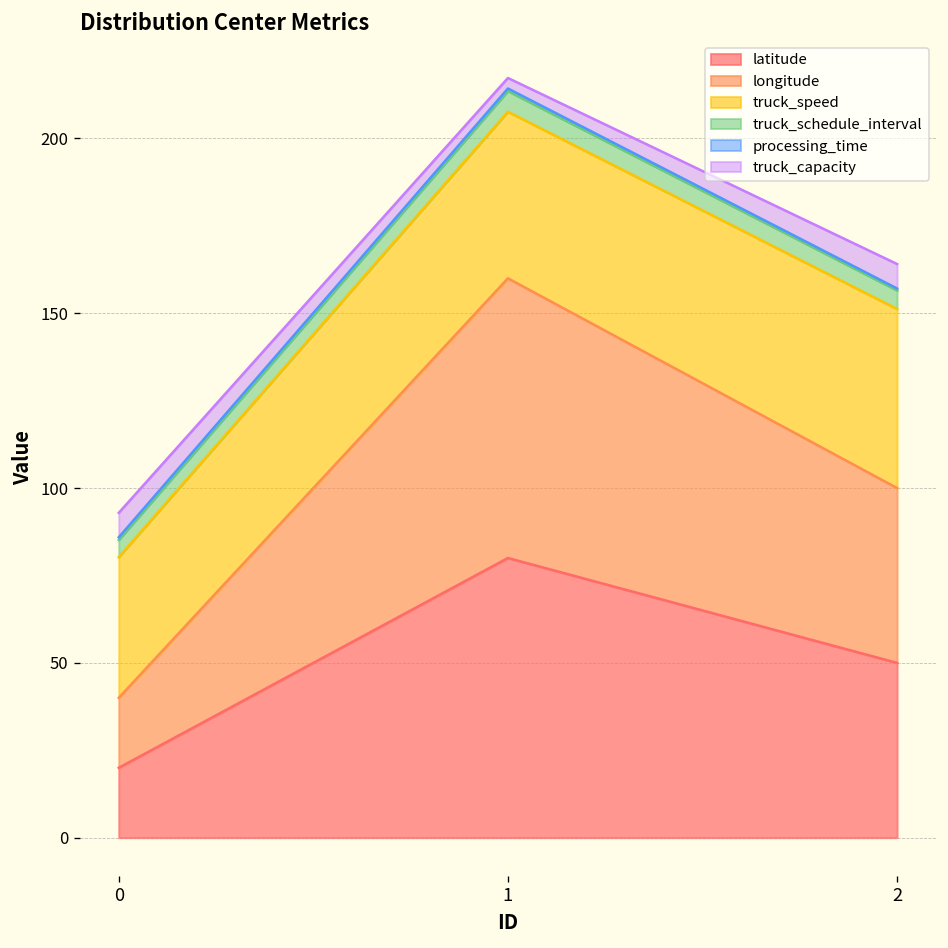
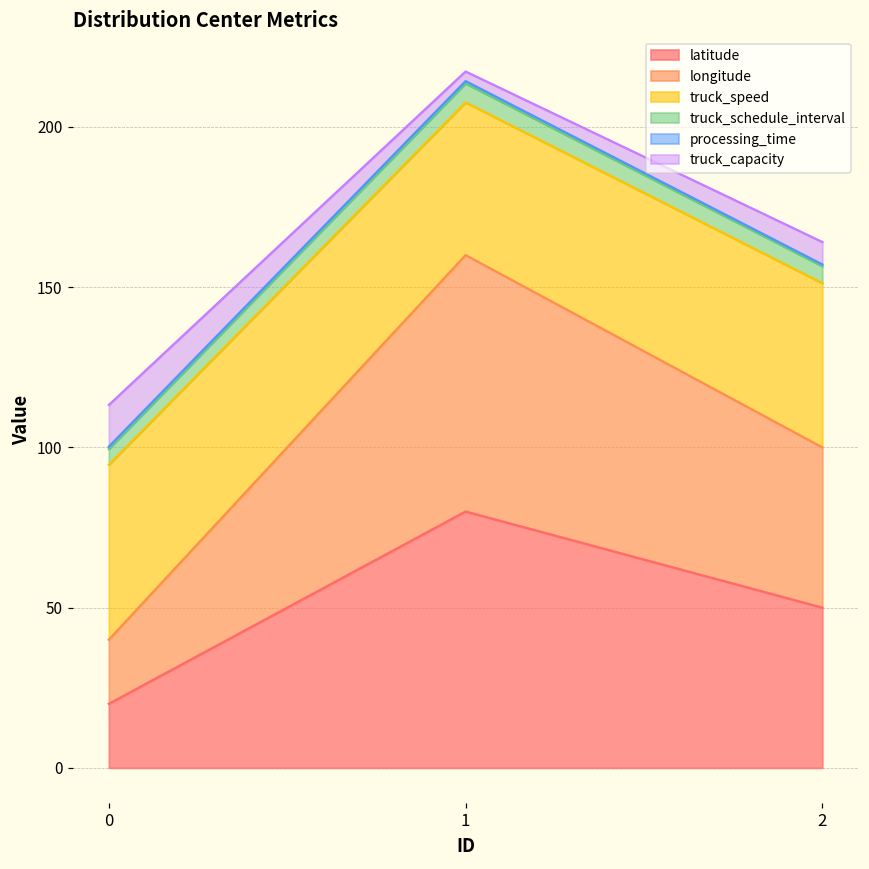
truck_speed, 0: 40 -> 55
truck_capacity, 0: 7 -> 13
